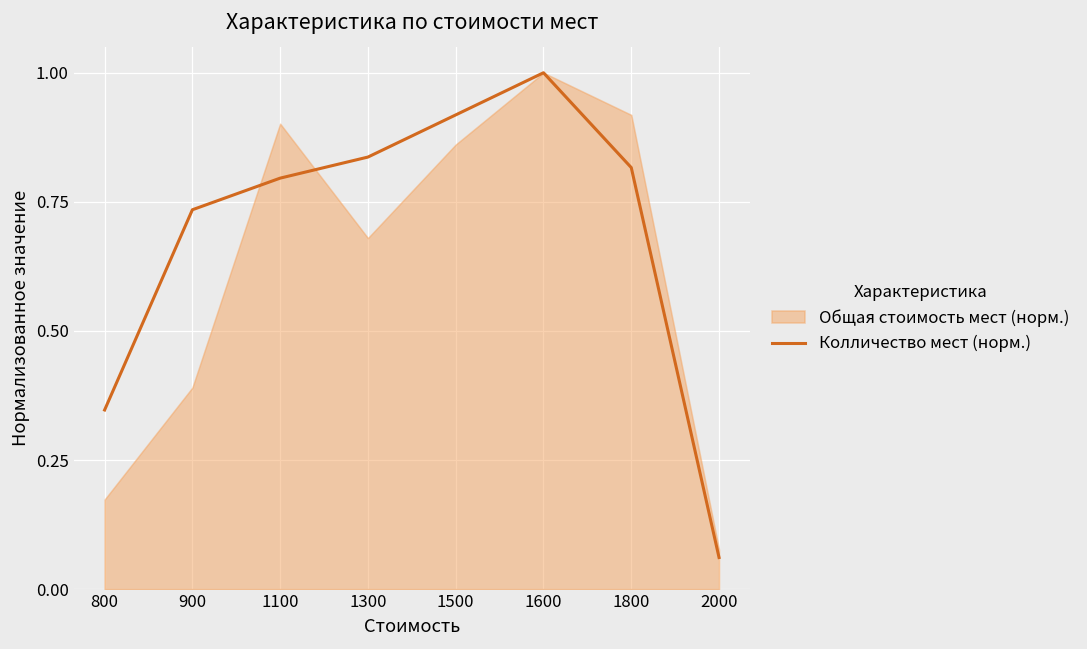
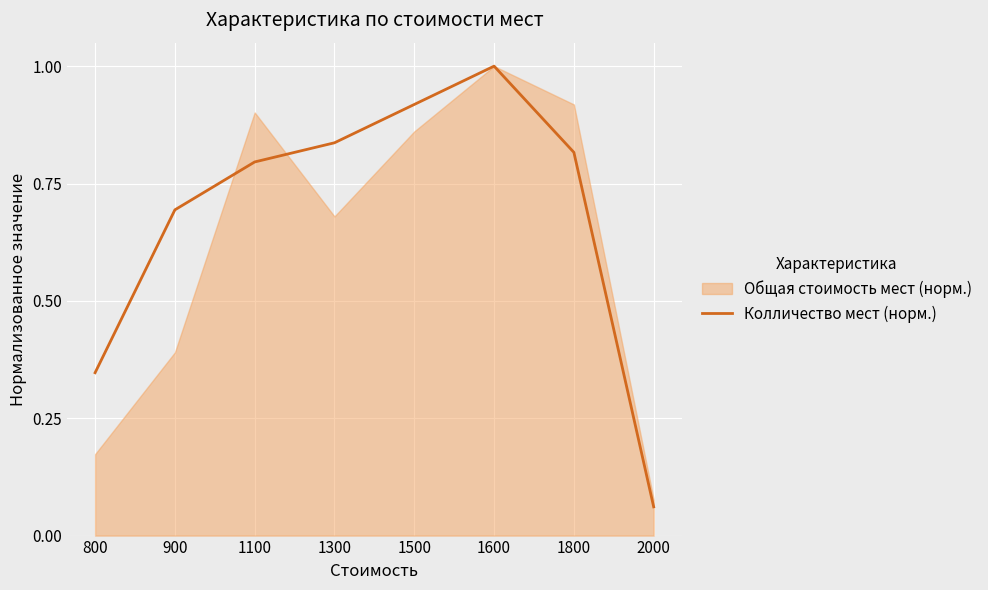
Колличество мест (норм.), 900: 0.73 -> 0.69
